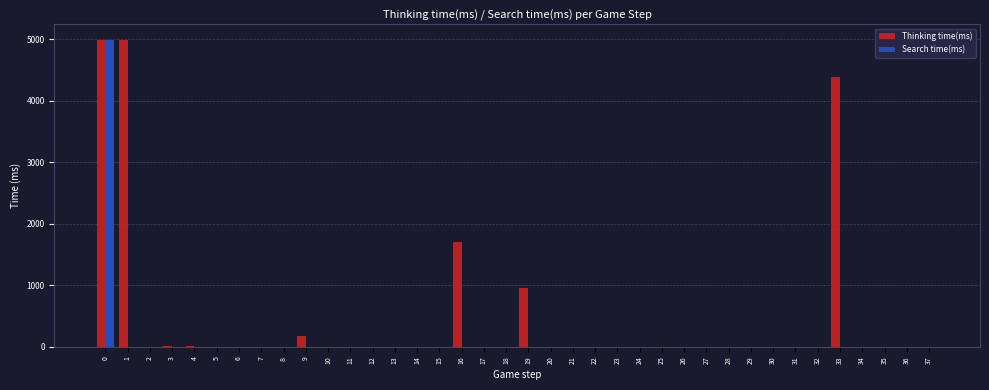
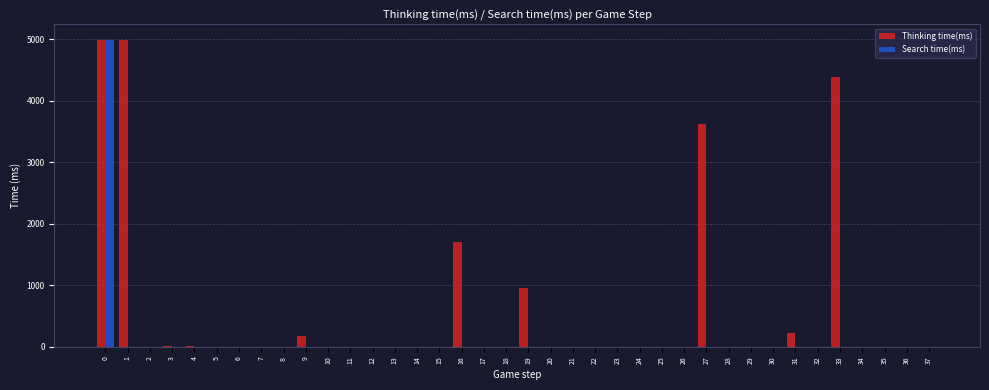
Thinking time(ms), 27: 0 -> 3600
Thinking time(ms), 31: 0 -> 200
